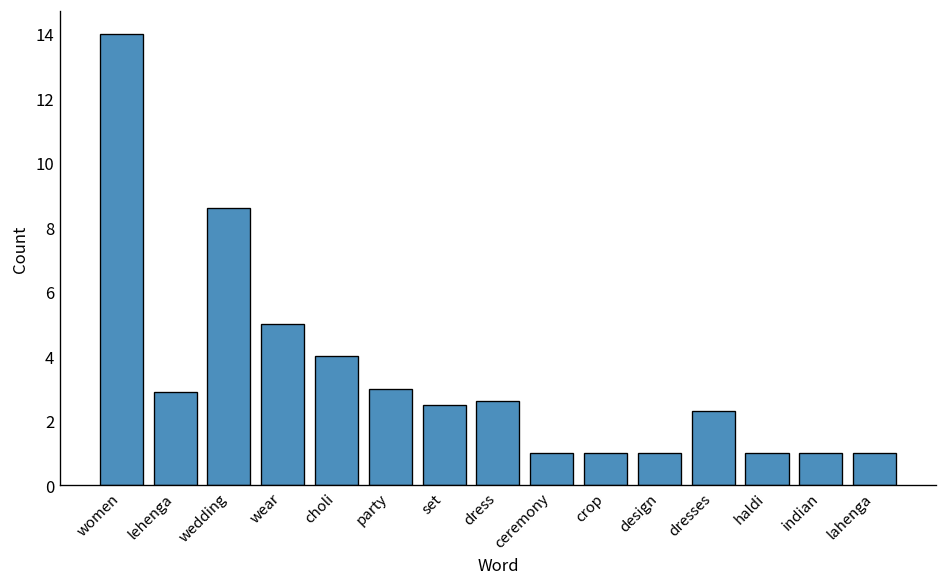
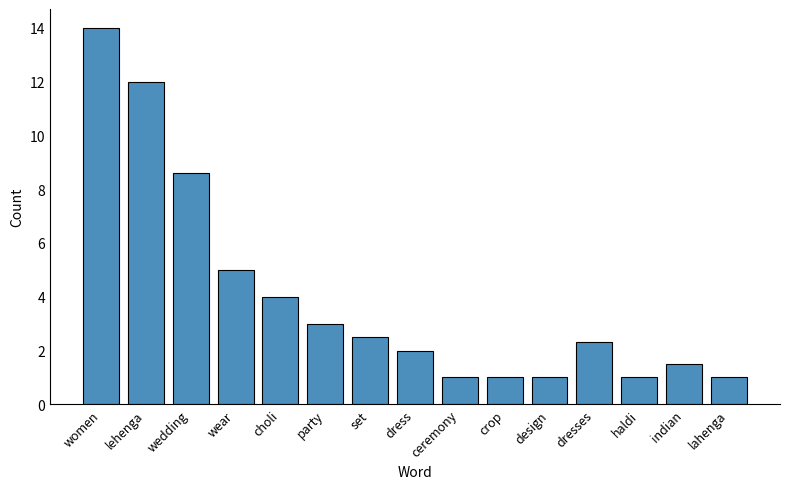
lehenga: 2.9 -> 12.0
dress: 2.6 -> 2.0
indian: 1.0 -> 1.5
